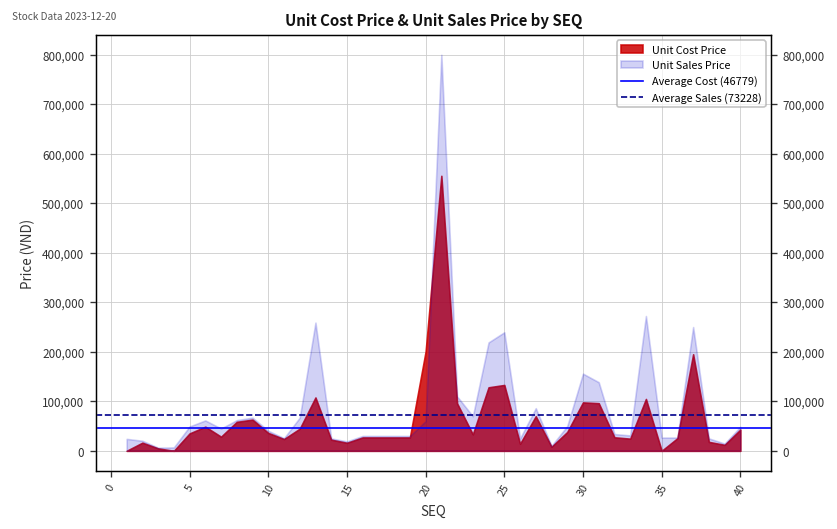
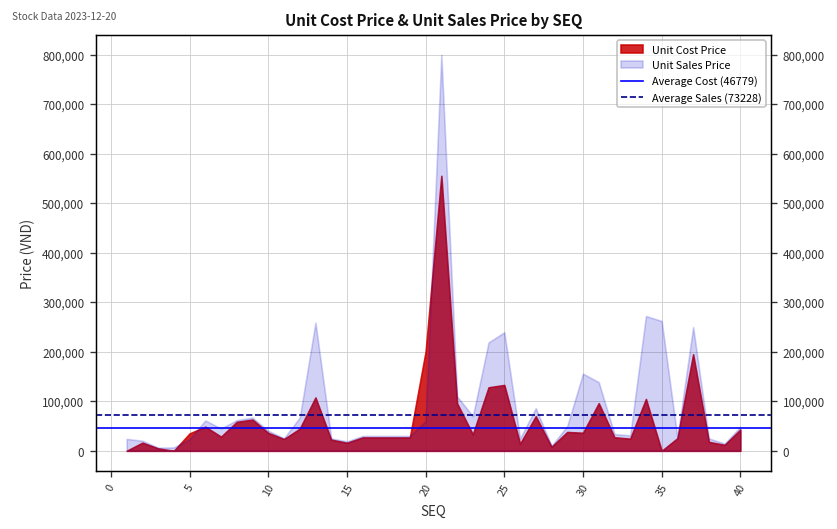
Unit Sales Price, 5: 50,000 -> 20,000
Unit Cost Price, 30: 100,000 -> 40,000
Unit Sales Price, 35: 30,000 -> 260,000
